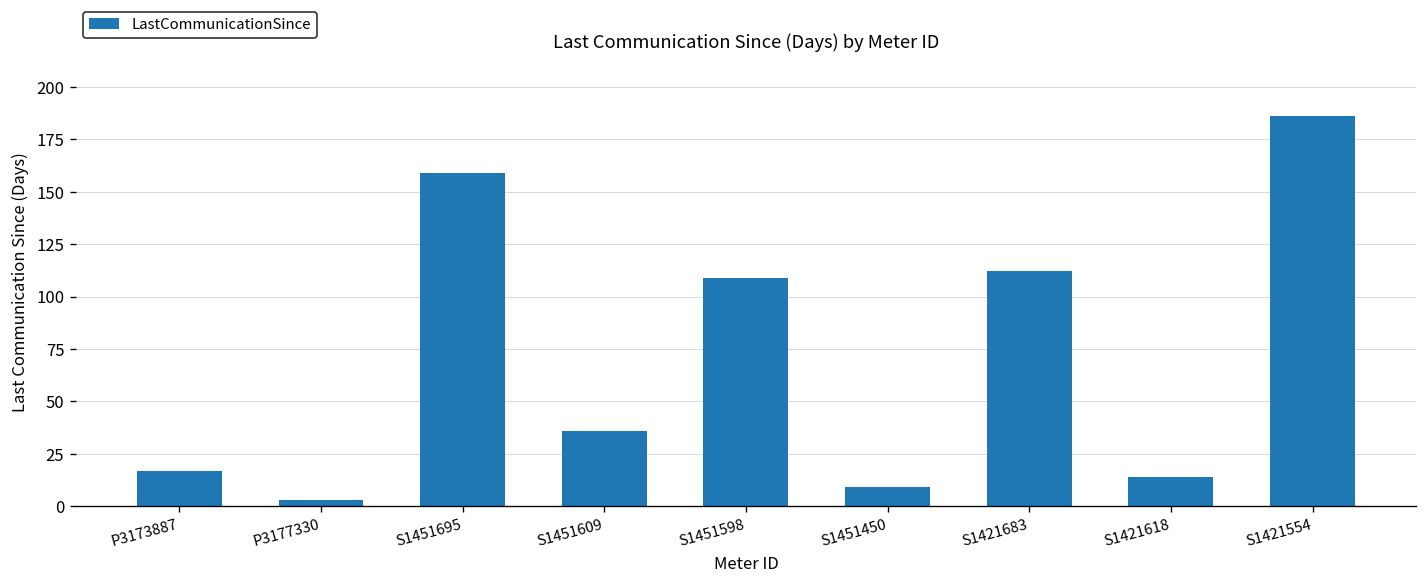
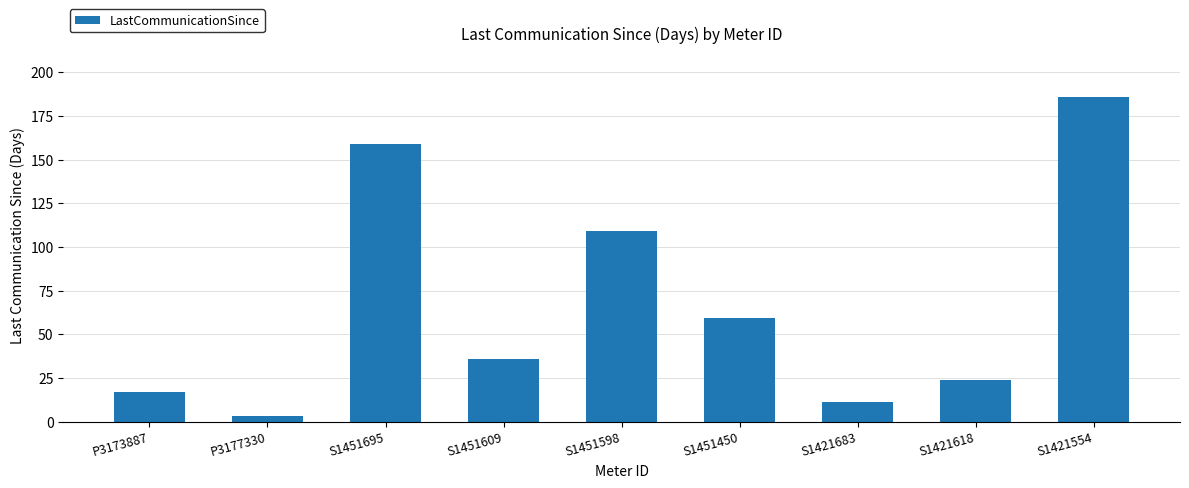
S1451450: 9 -> 59
S1421683: 112 -> 11
S1421618: 14 -> 24
